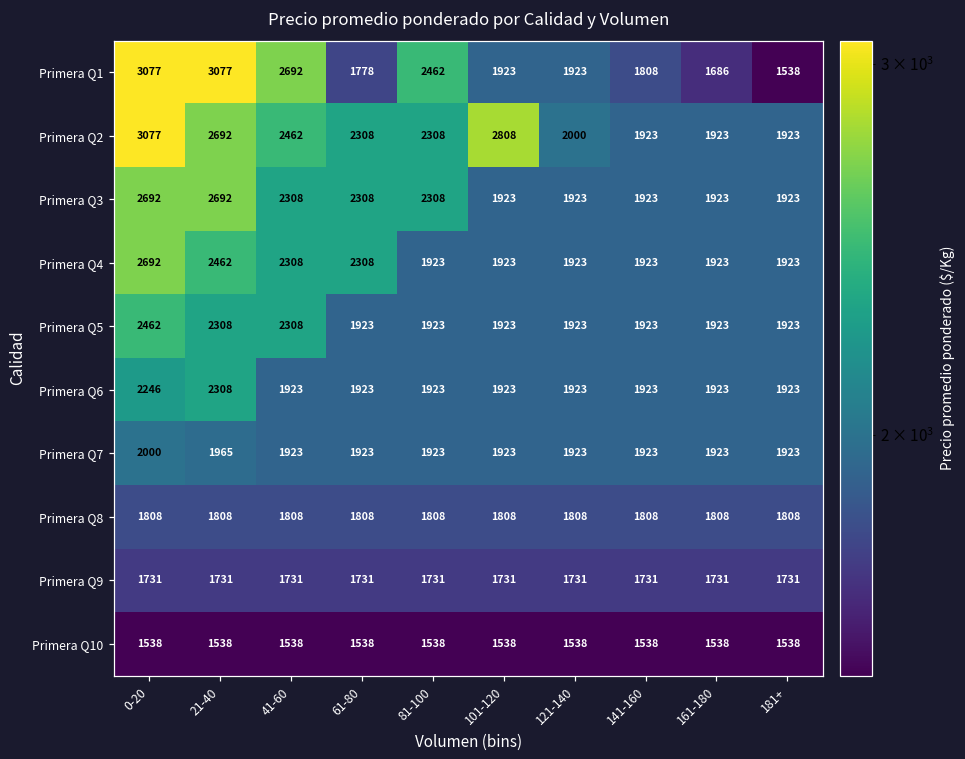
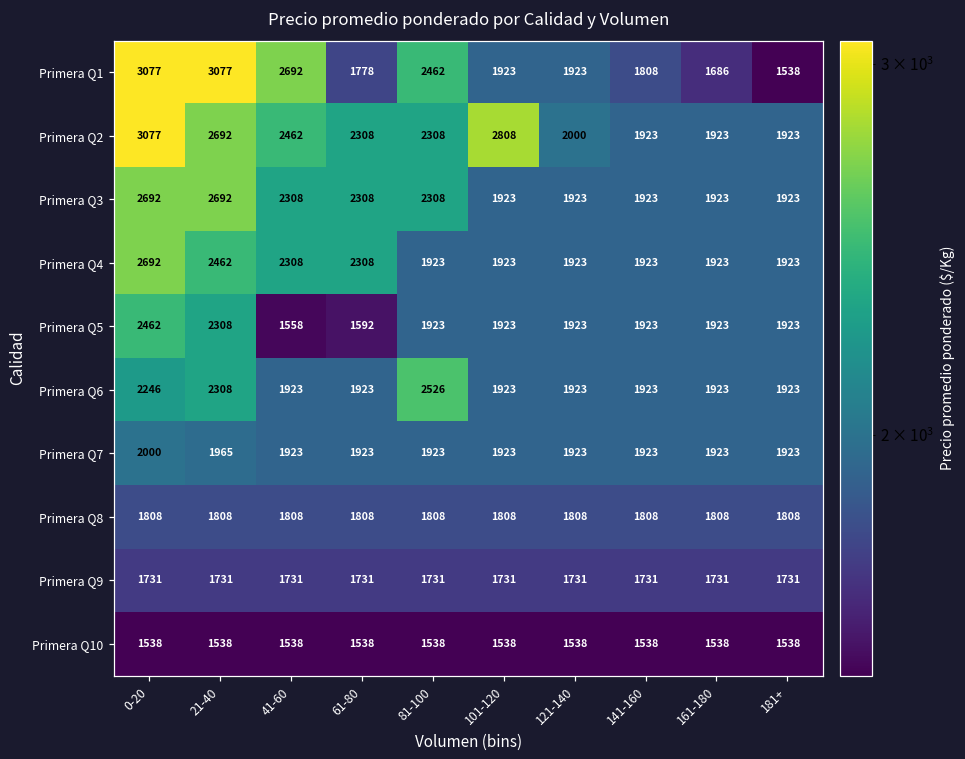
Primera Q5, 41-60: 2308 -> 1558
Primera Q5, 61-80: 1923 -> 1592
Primera Q6, 81-100: 1923 -> 2526
